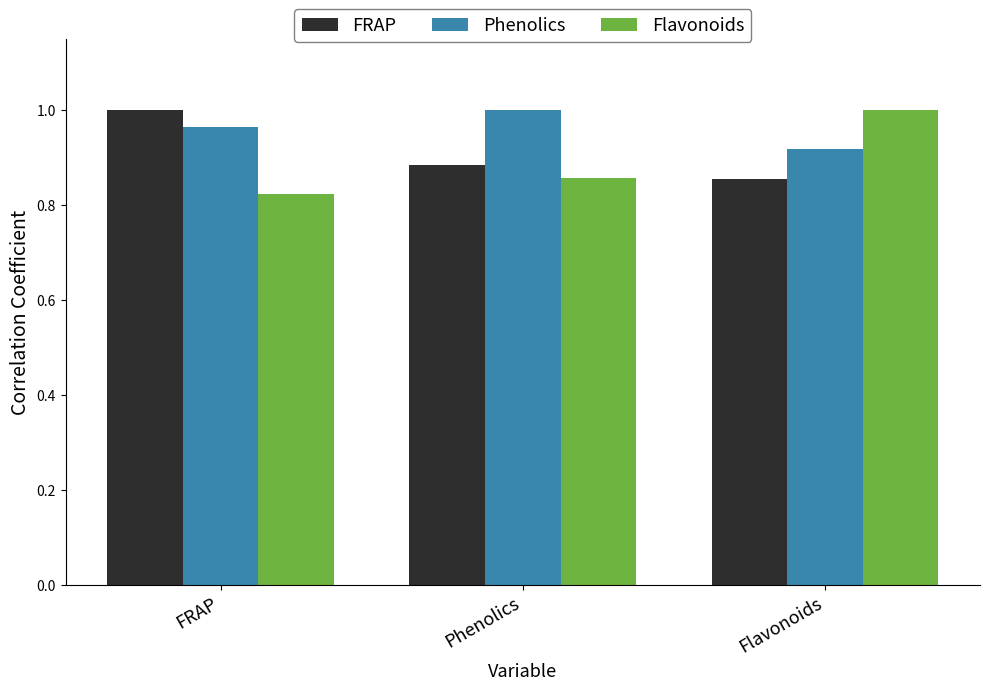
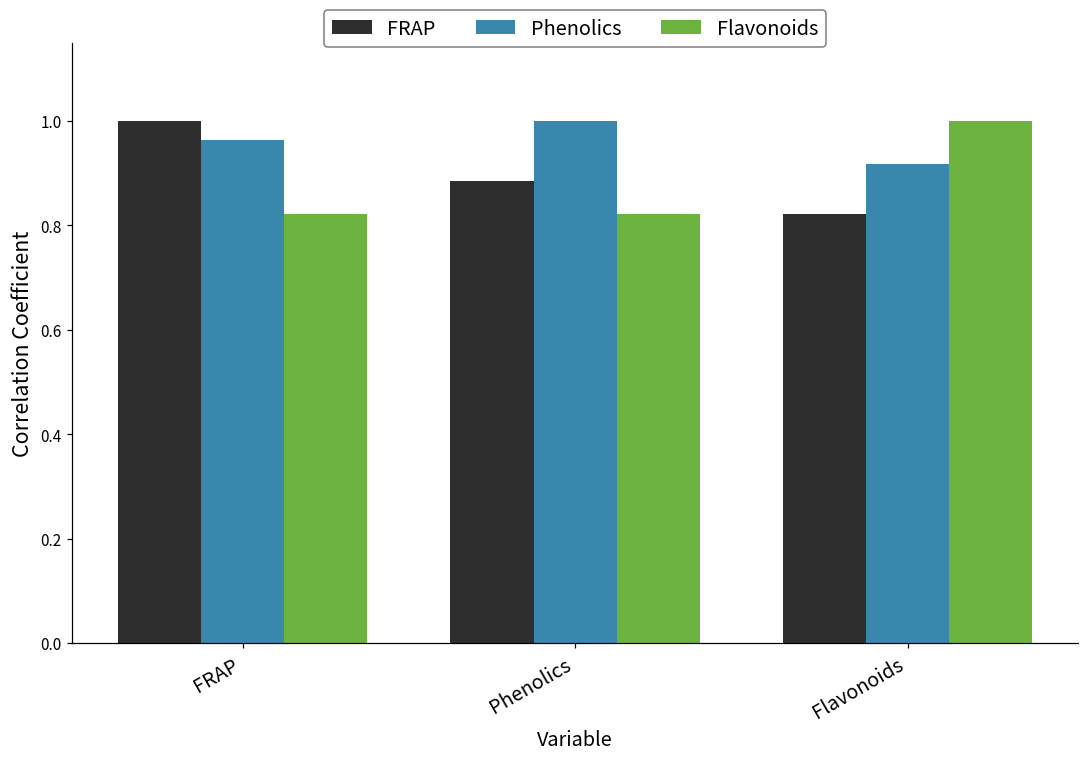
Flavonoids, Phenolics: 0.86 -> 0.82
FRAP, Flavonoids: 0.85 -> 0.82
